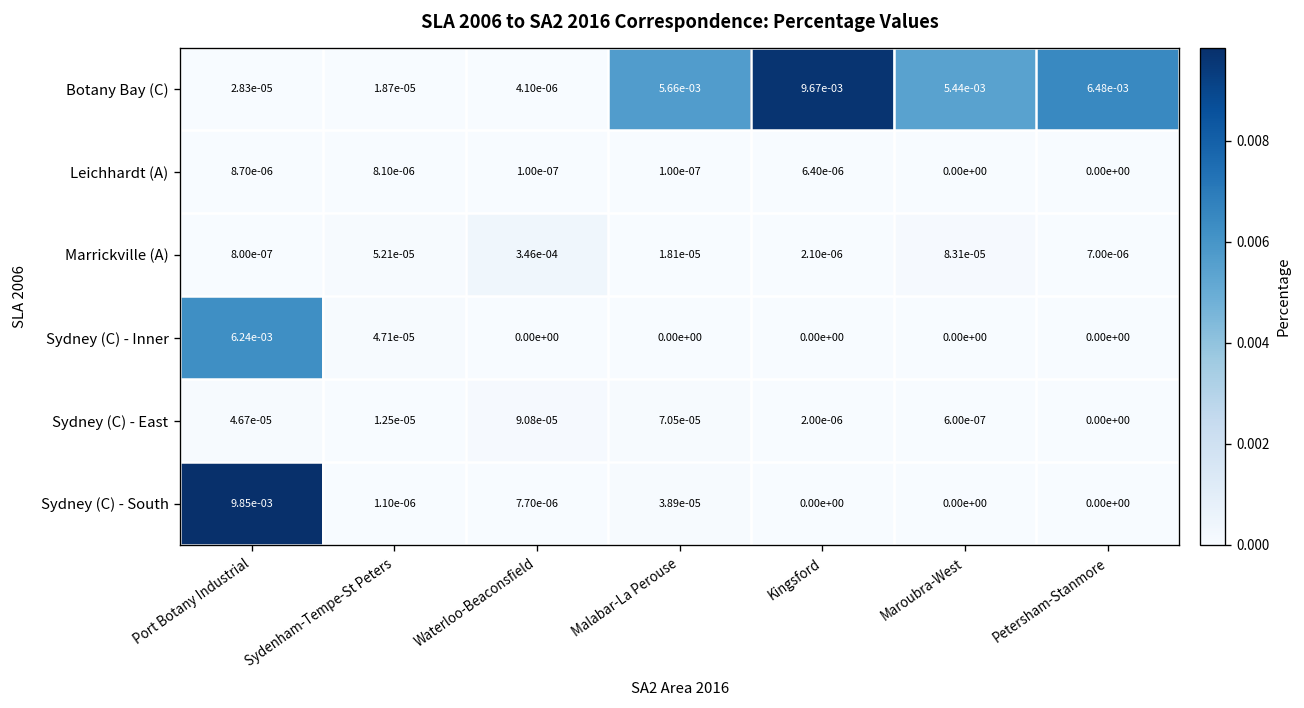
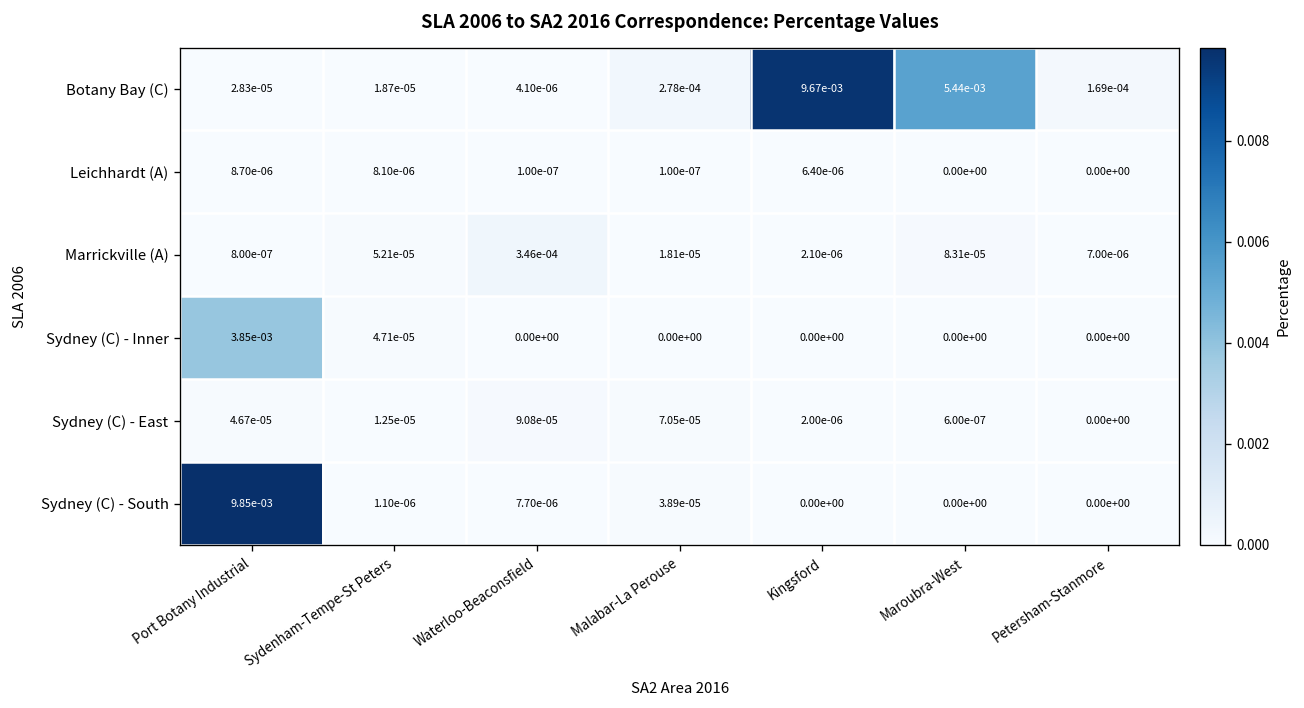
Botany Bay (C), Malabar-La Perouse: 5.66e-03 -> 2.78e-04
Botany Bay (C), Petersham-Stanmore: 6.48e-03 -> 1.69e-04
Sydney (C) - Inner, Port Botany Industrial: 6.24e-03 -> 3.85e-03
